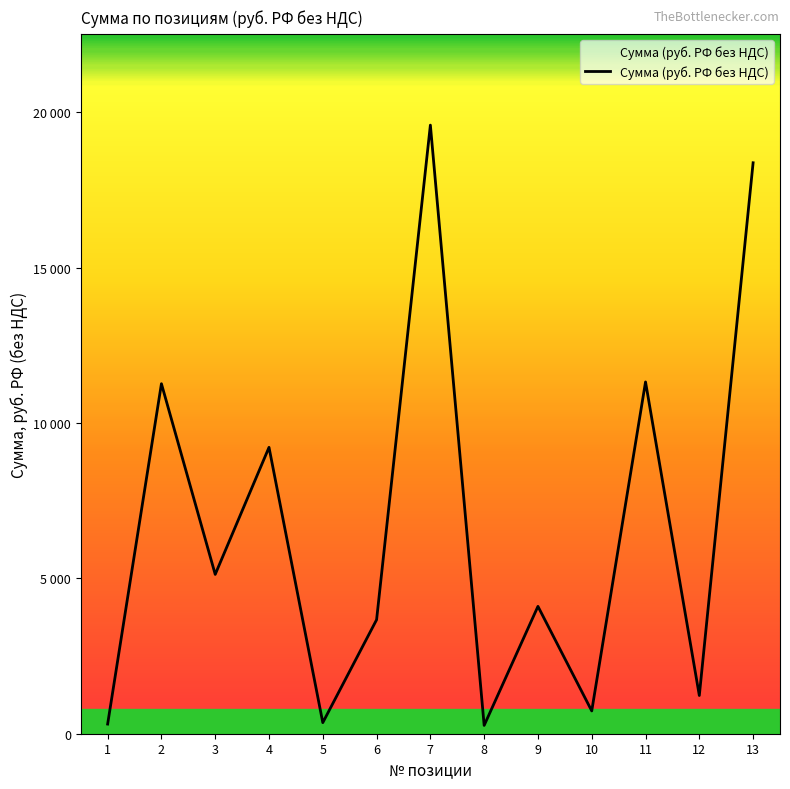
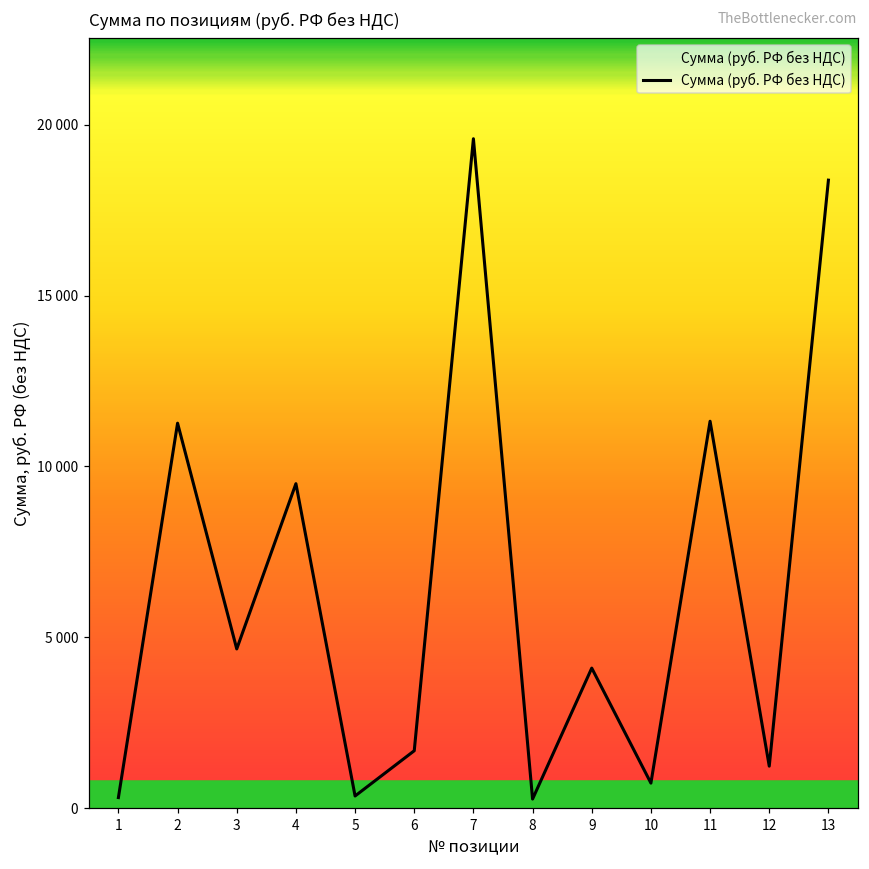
3: 5100 -> 4700
4: 9200 -> 9500
6: 3700 -> 1700
